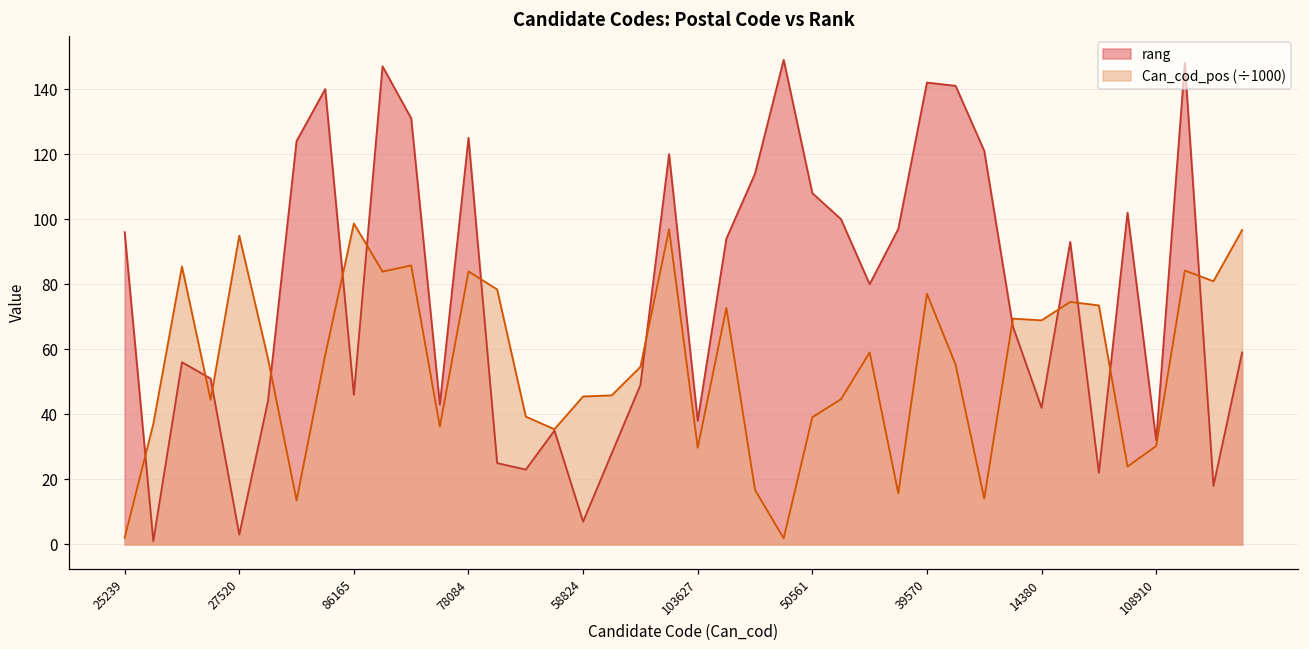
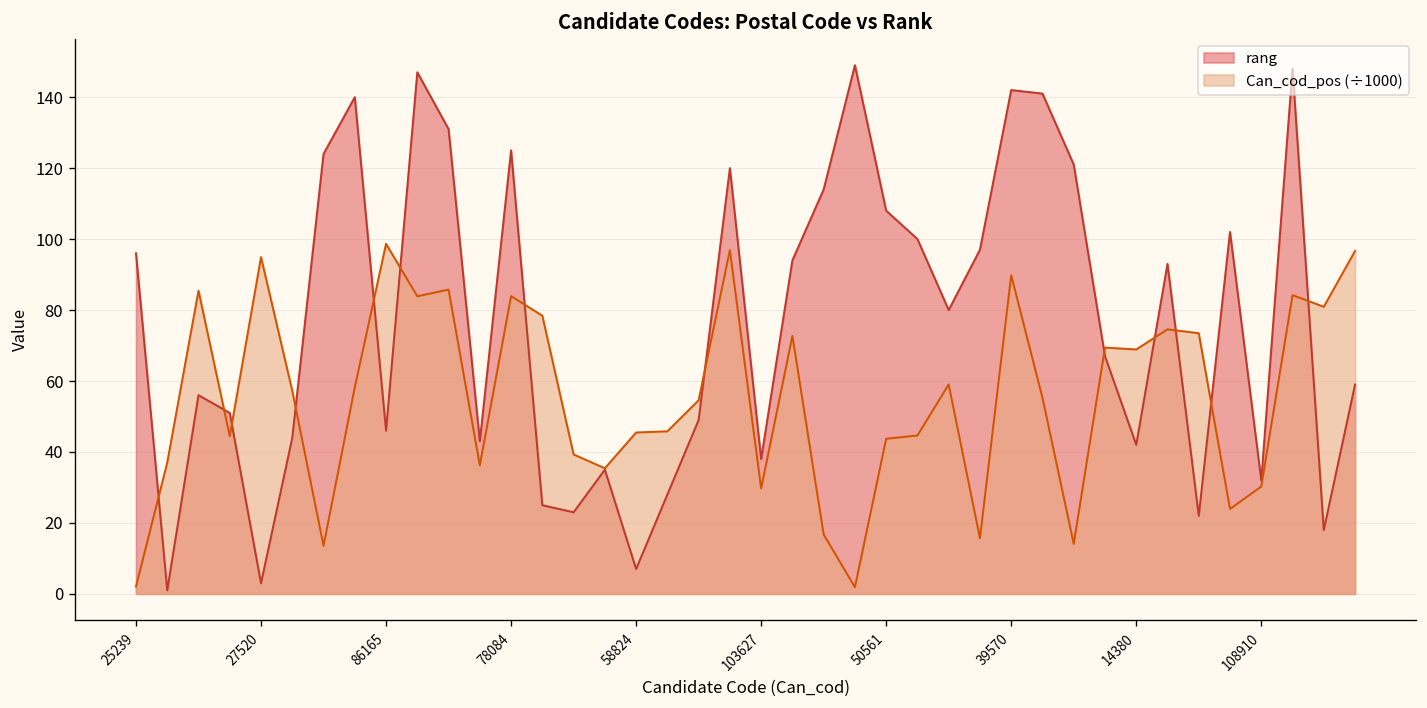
Can_cod_pos (÷1000), 50561: 39 -> 44
Can_cod_pos (÷1000), 39570: 77 -> 90
